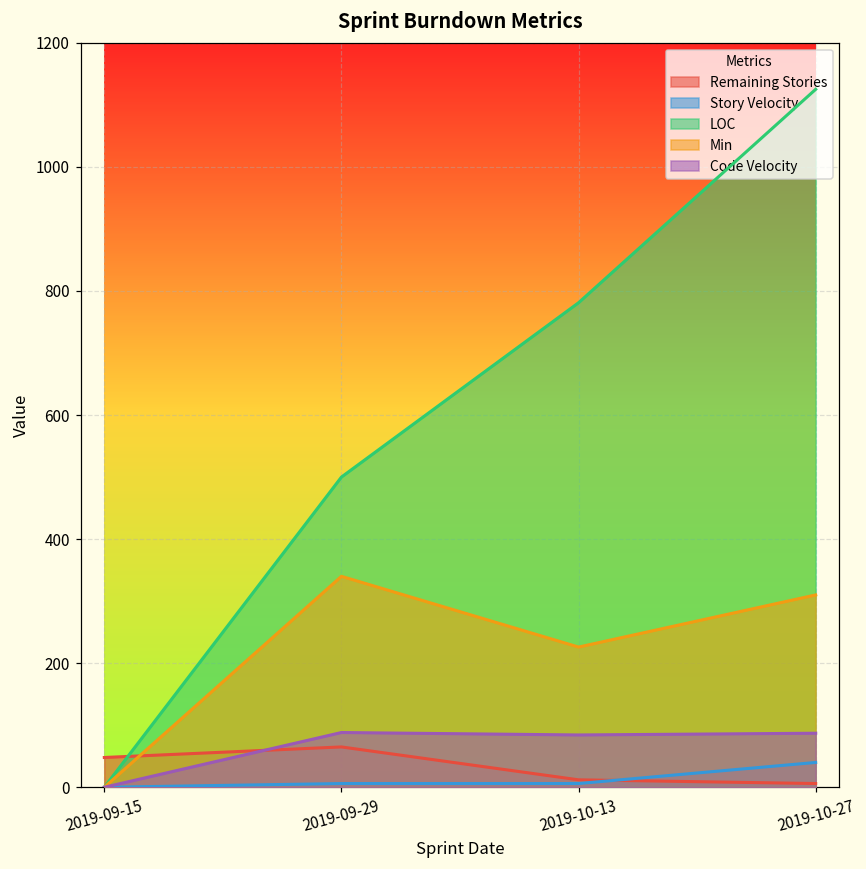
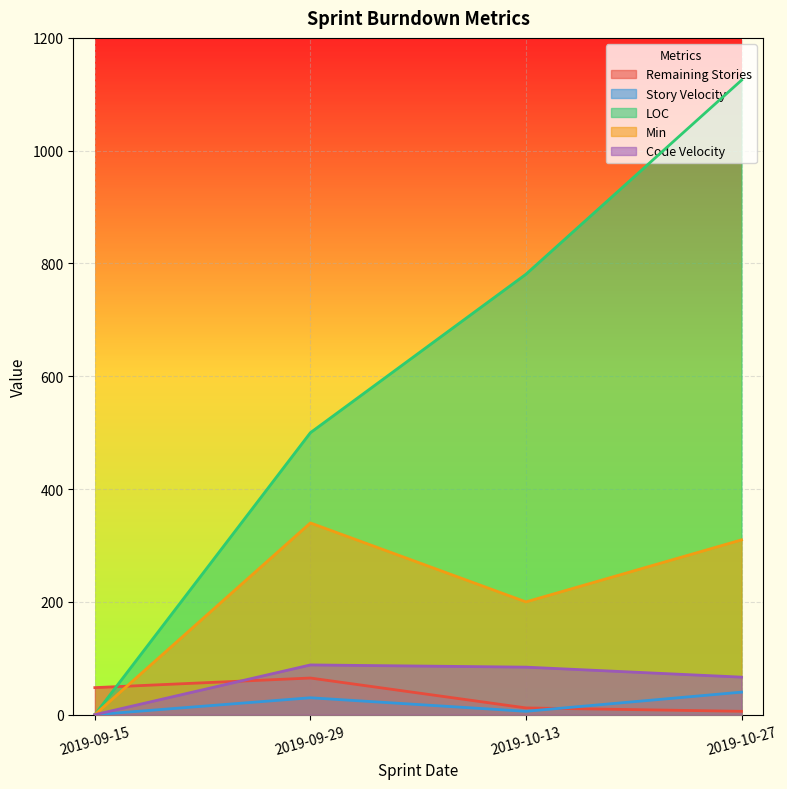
Story Velocity, 2019-09-29: 10 -> 30
Min, 2019-10-13: 230 -> 200
Code Velocity, 2019-10-27: 90 -> 70
